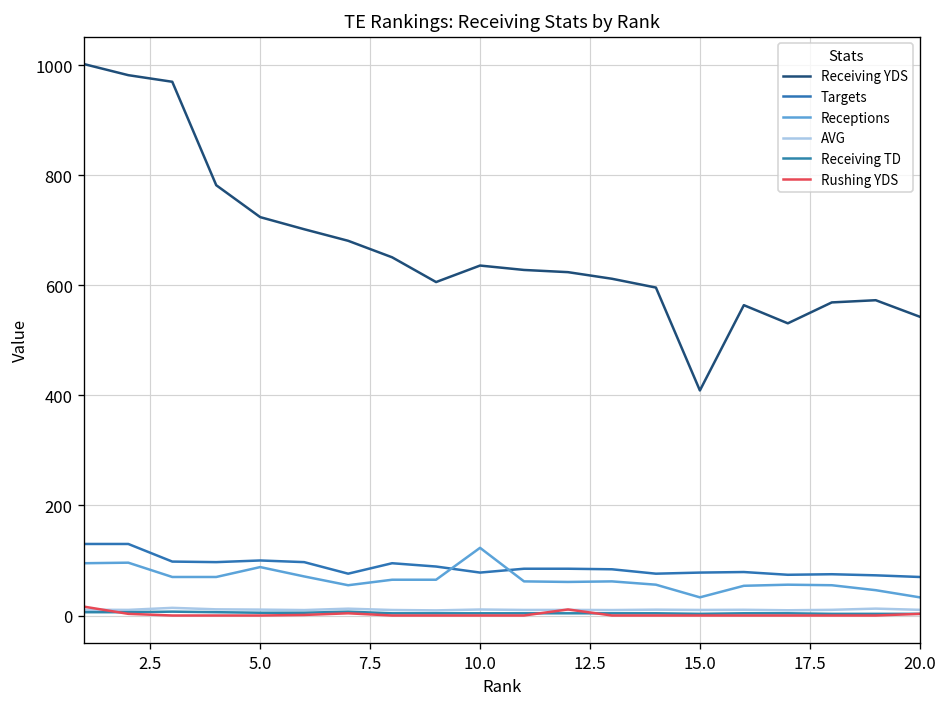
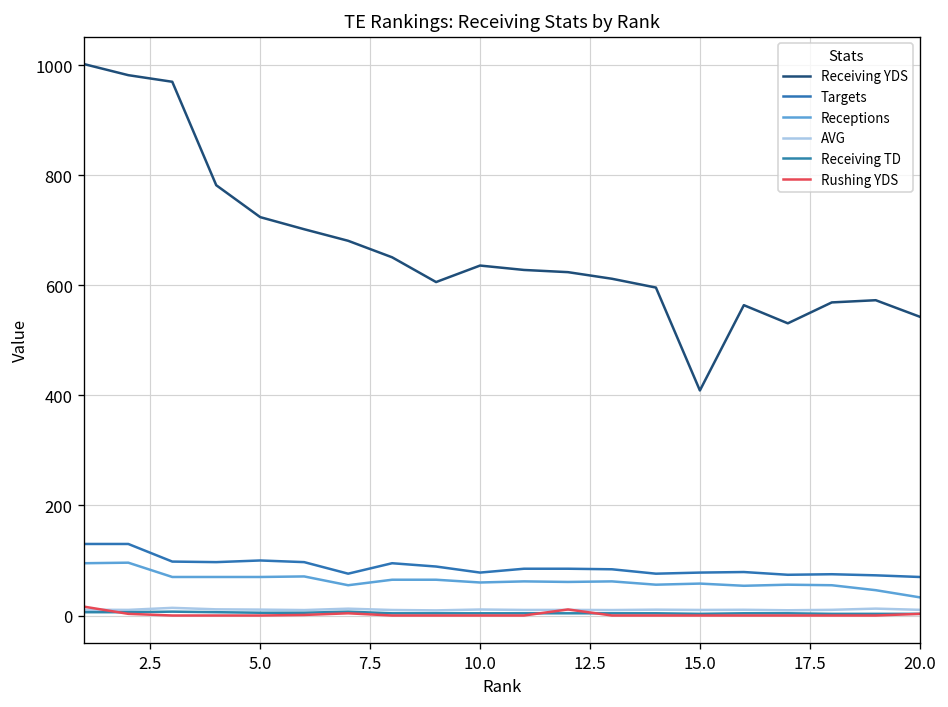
Receptions, 5.0: 90 -> 70
Receptions, 10.0: 120 -> 60
Receptions, 15.0: 30 -> 60
